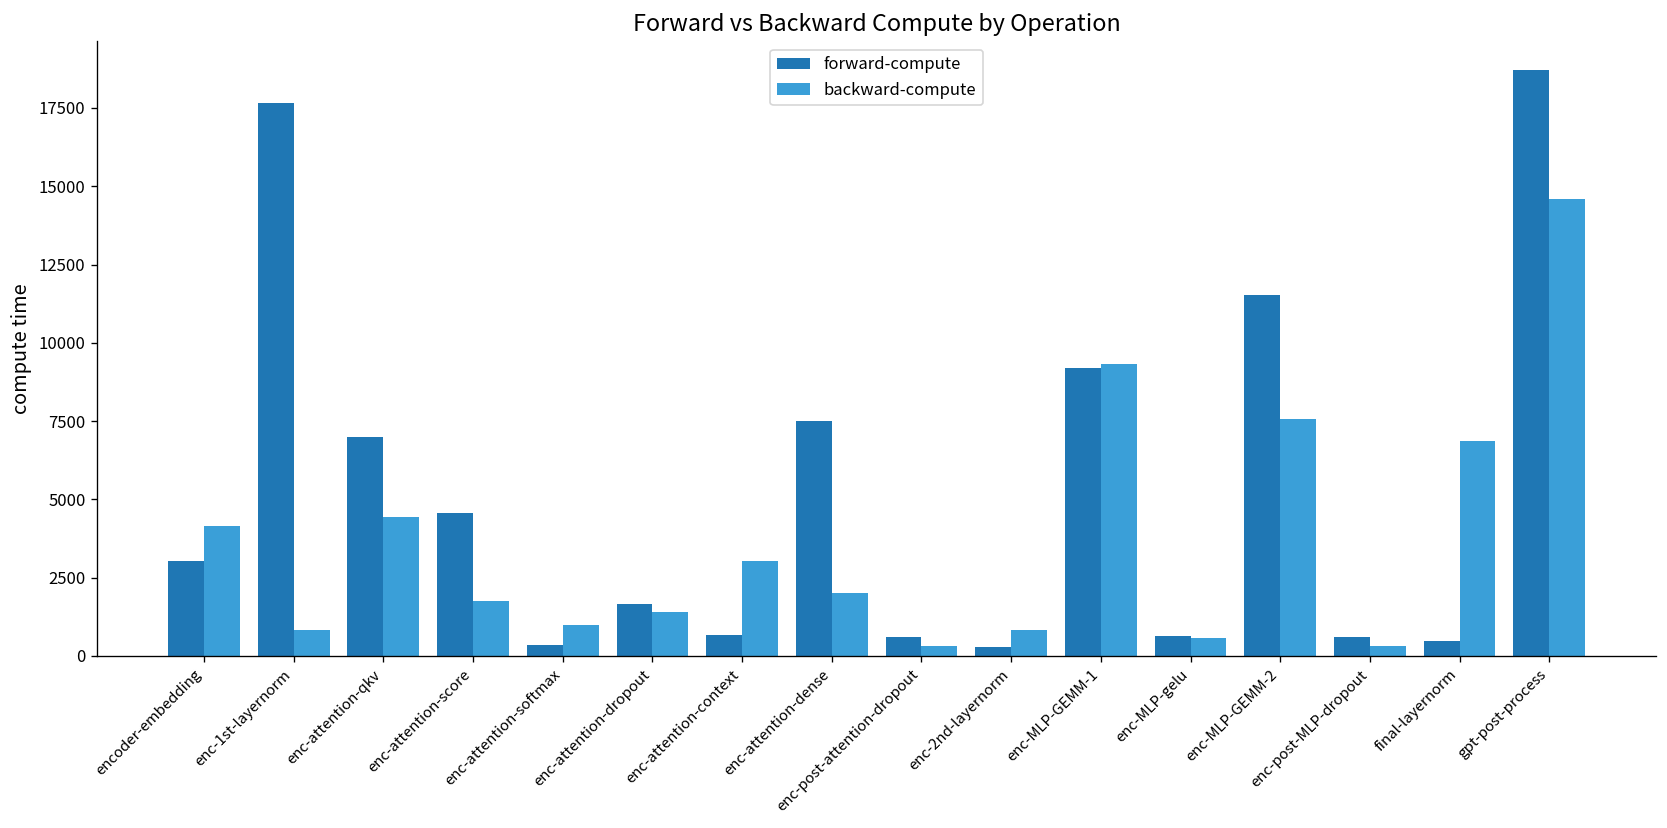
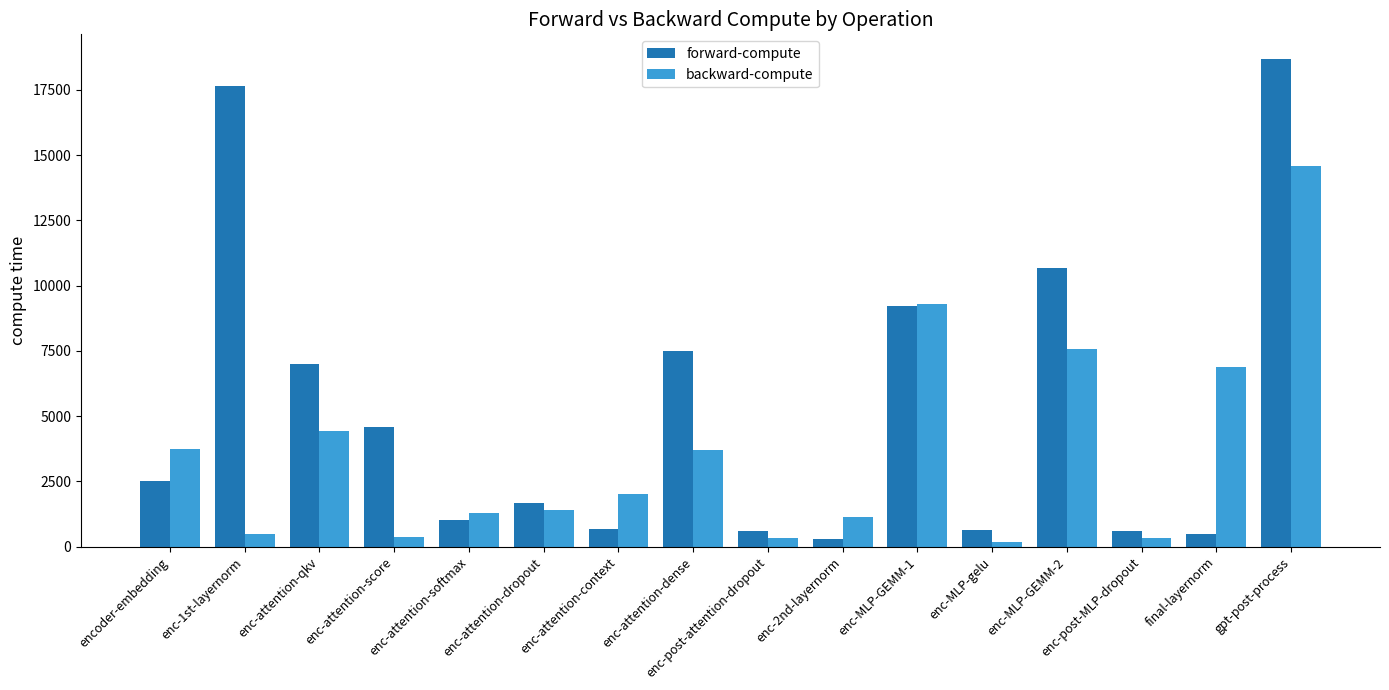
forward-compute, encoder-embedding: 3000 -> 2500
backward-compute, encoder-embedding: 4200 -> 3700
backward-compute, enc-1st-layernorm: 800 -> 500
backward-compute, enc-attention-score: 1800 -> 400
forward-compute, enc-attention-softmax: 400 -> 1000
backward-compute, enc-attention-softmax: 1000 -> 1300
backward-compute, enc-attention-context: 3000 -> 2000
backward-compute, enc-attention-dense: 2000 -> 3700
backward-compute, enc-2nd-layernorm: 800 -> 1100
backward-compute, enc-MLP-gelu: 600 -> 200
forward-compute, enc-MLP-GEMM-2: 11500 -> 10700
